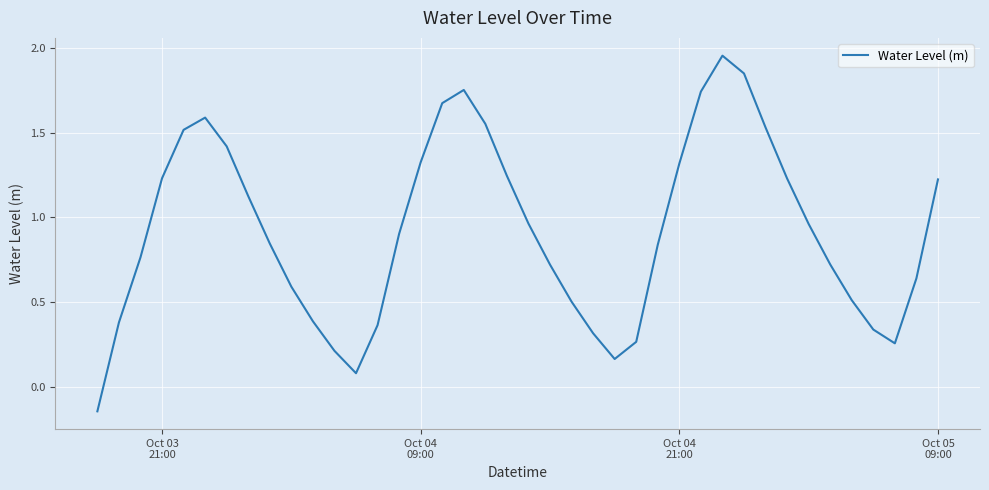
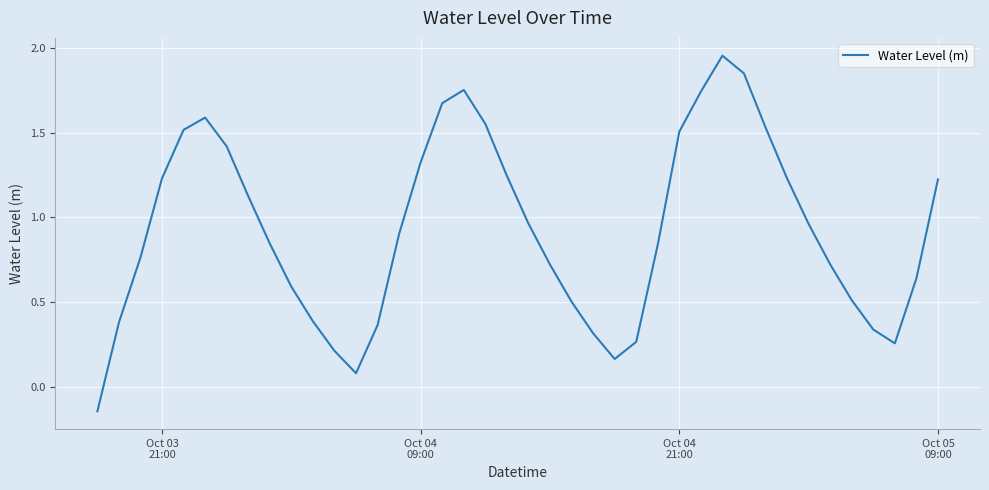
Oct 04 21:00: 1.32 -> 1.51
